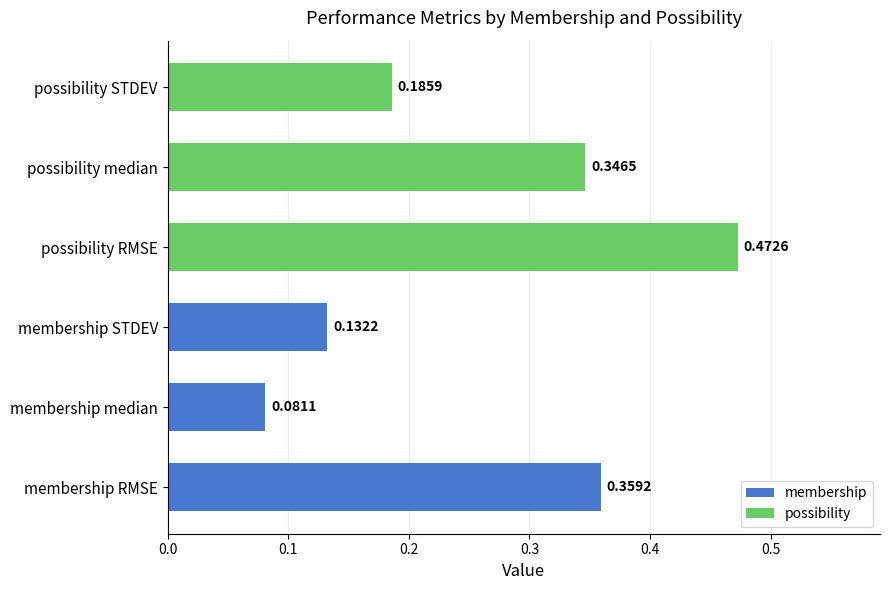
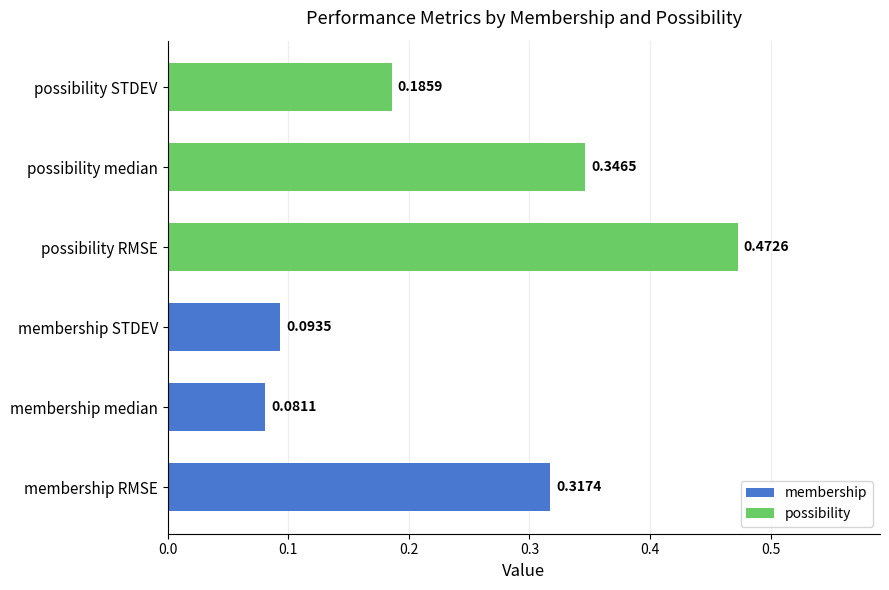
membership STDEV: 0.1322 -> 0.0935
membership RMSE: 0.3592 -> 0.3174
